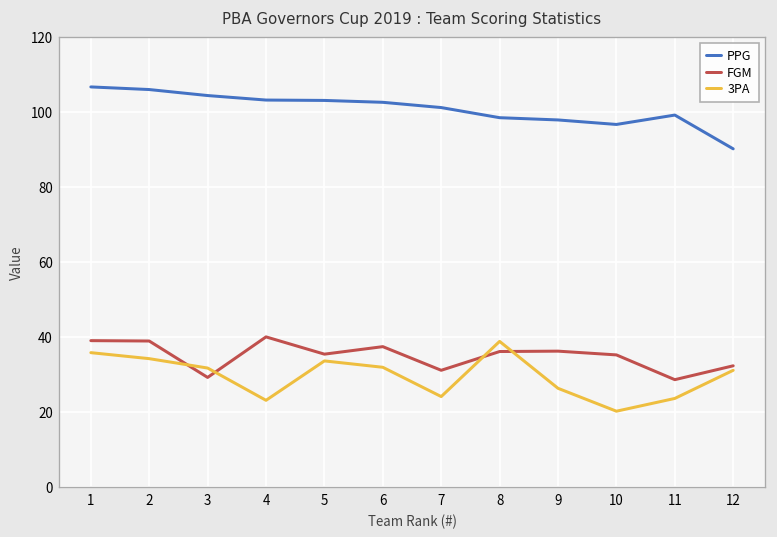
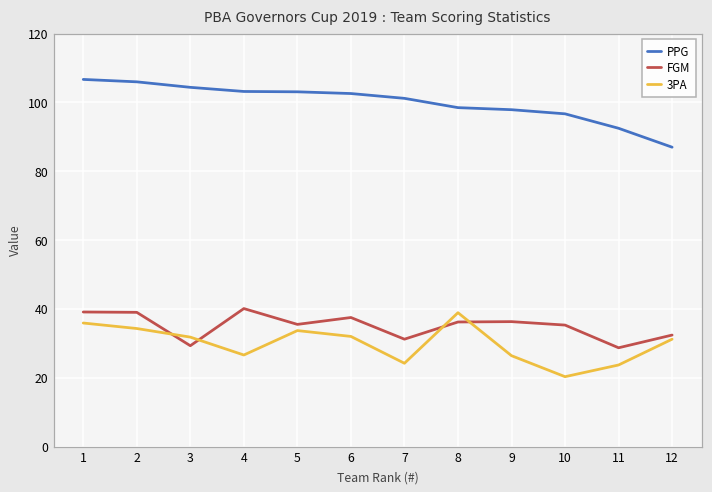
3PA, 4: 23 -> 27
PPG, 11: 99 -> 93
PPG, 12: 90 -> 87
